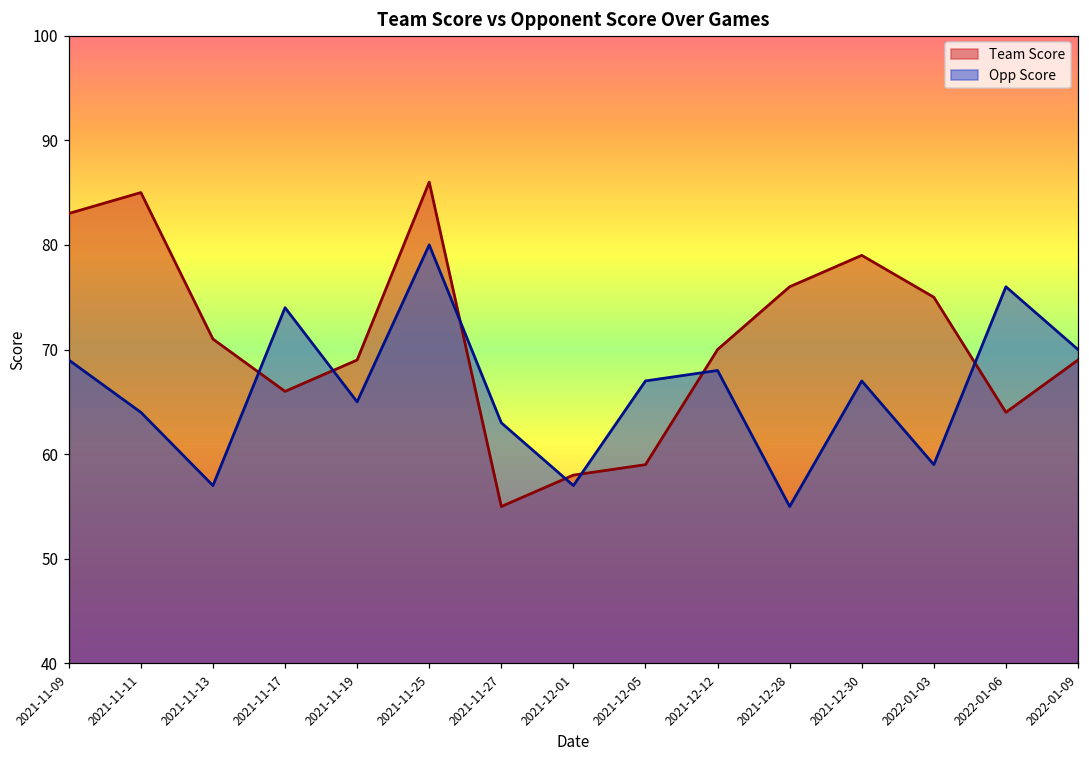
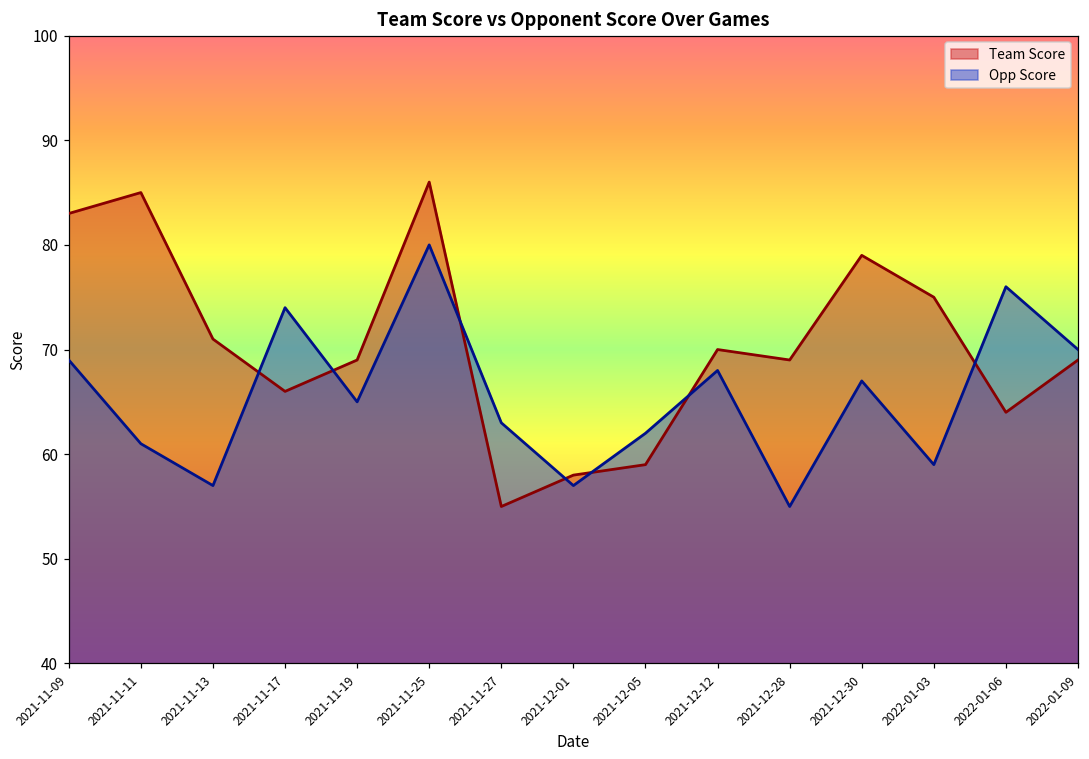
Opp Score, 2021-11-11: 64 -> 61
Opp Score, 2021-12-05: 67 -> 62
Team Score, 2021-12-28: 76 -> 69
